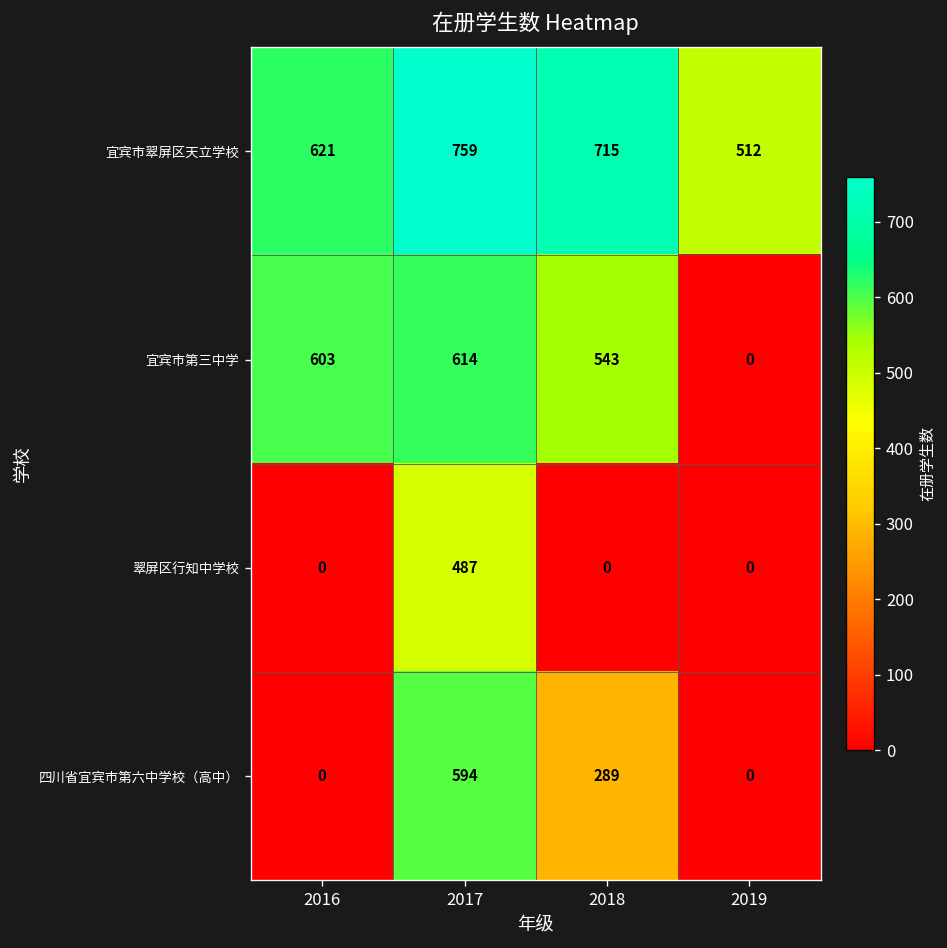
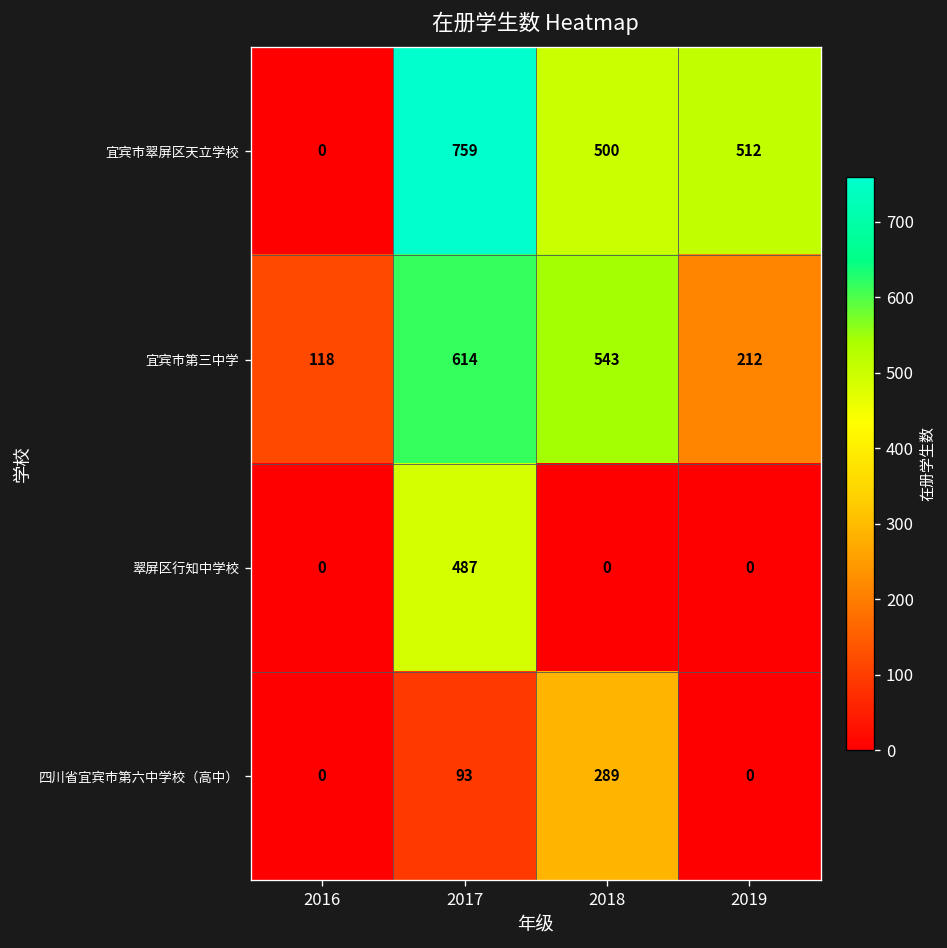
宜宾市翠屏区天立学校, 2016: 621 -> 0
宜宾市翠屏区天立学校, 2018: 715 -> 500
宜宾市第三中学, 2016: 603 -> 118
宜宾市第三中学, 2019: 0 -> 212
四川省宜宾市第六中学校（高中）, 2017: 594 -> 93
